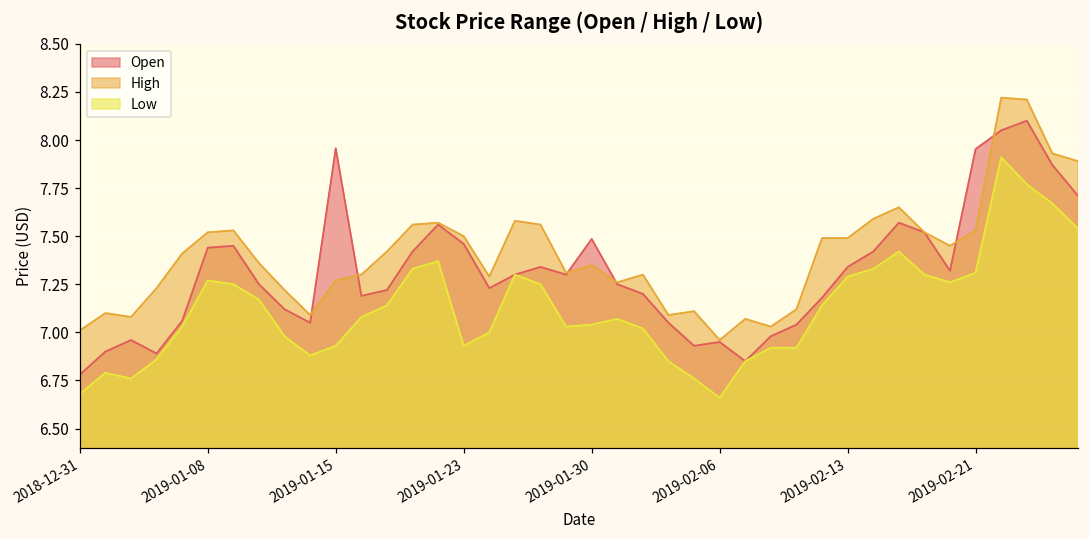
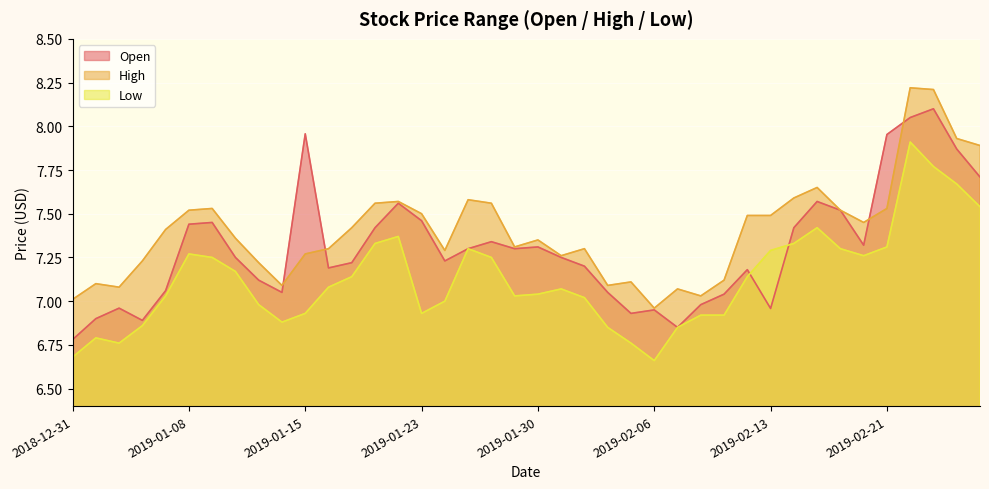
Open, 2019-01-30: 7.49 -> 7.31
Open, 2019-02-13: 7.34 -> 6.96
